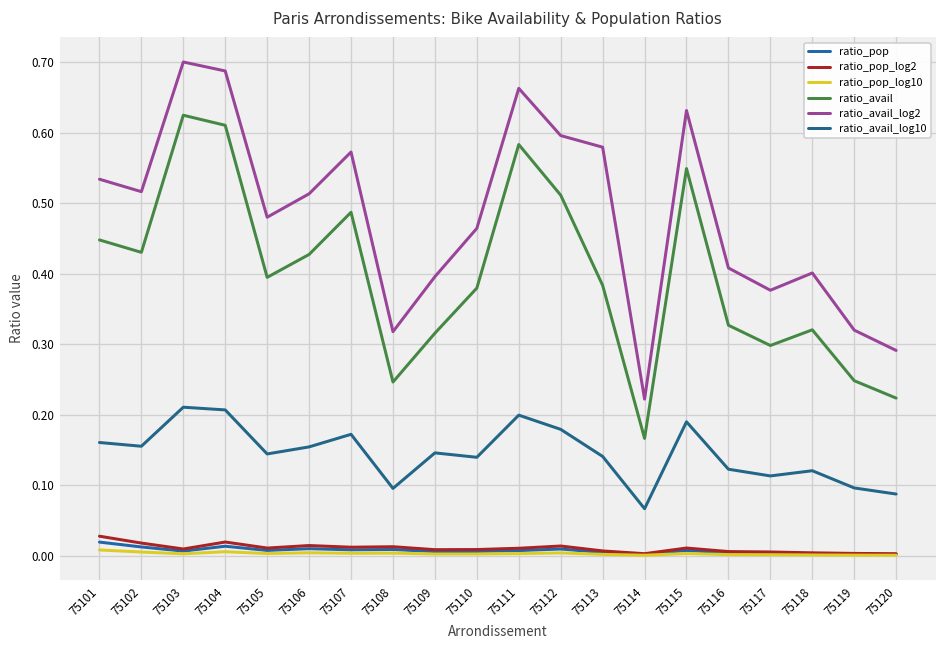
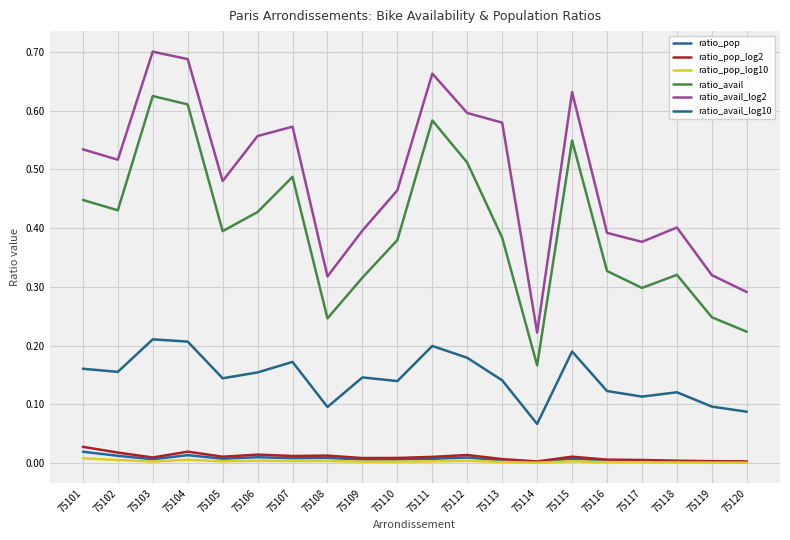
ratio_avail_log2, 75106: 0.51 -> 0.56
ratio_avail_log2, 75116: 0.41 -> 0.39
